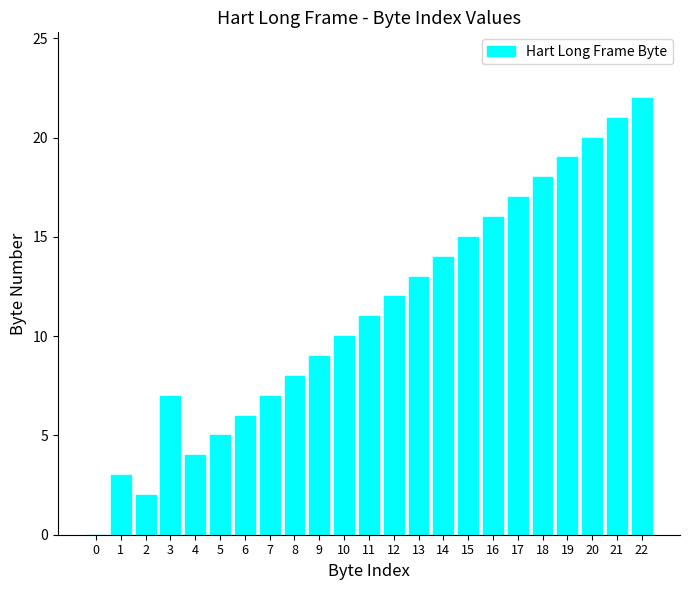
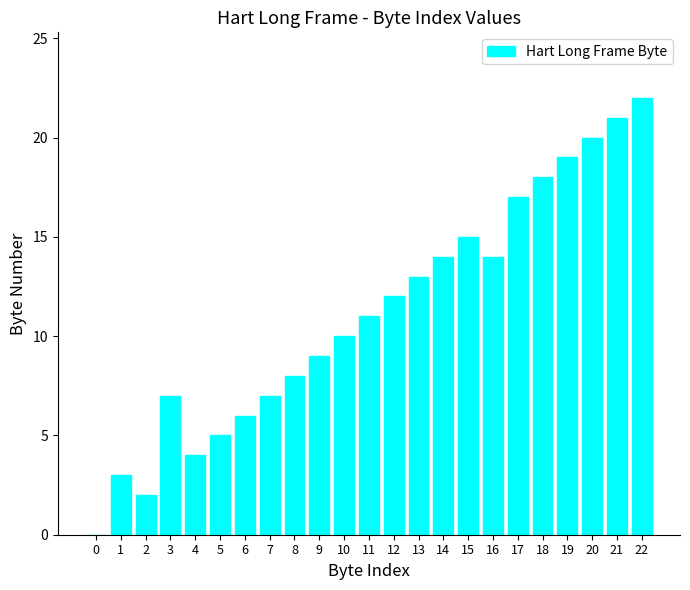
16: 16 -> 14
